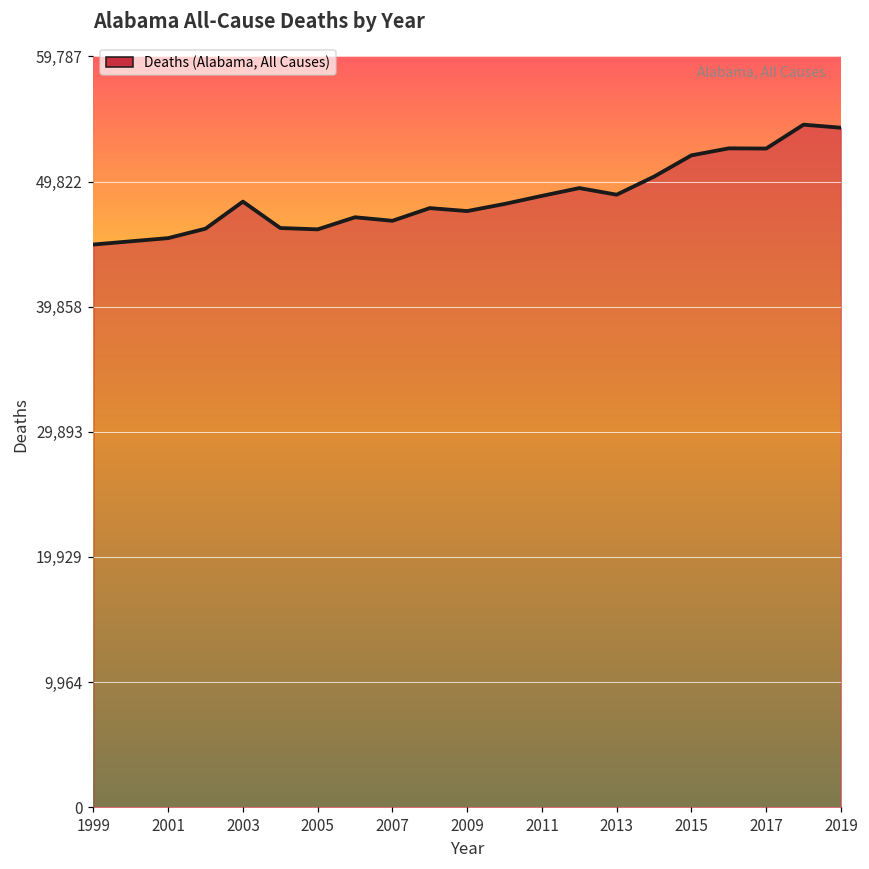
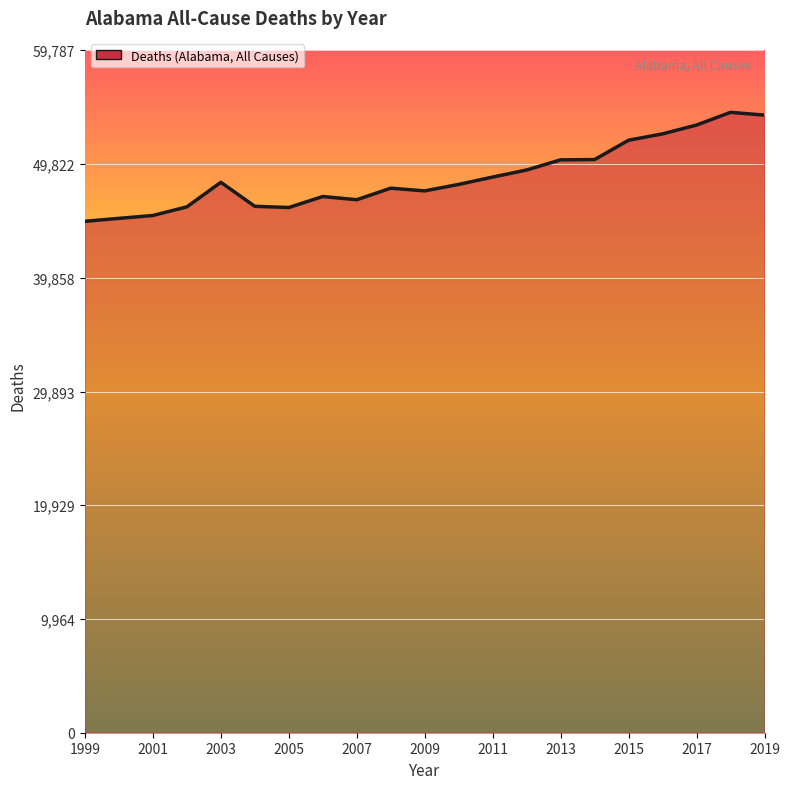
2013: 48,800 -> 50,200
2017: 52,500 -> 53,200
